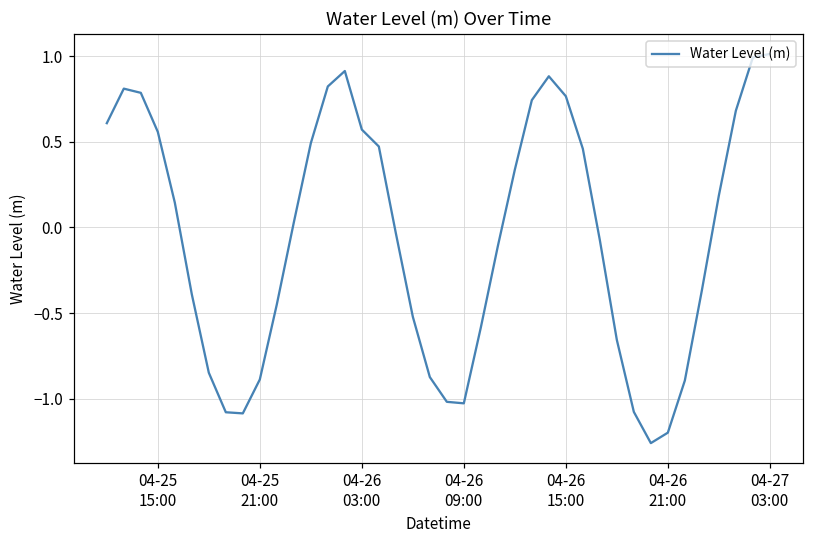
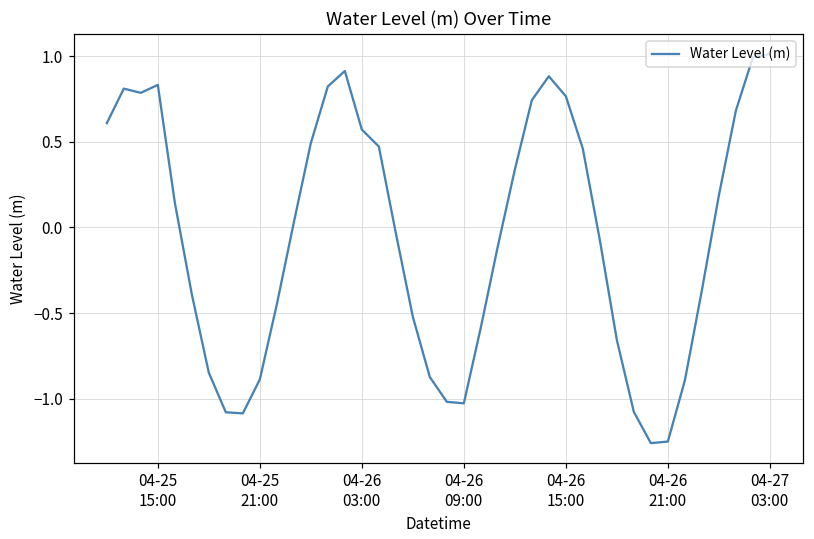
04-25 15:00: 0.56 -> 0.83
04-26 21:00: -1.20 -> -1.25
